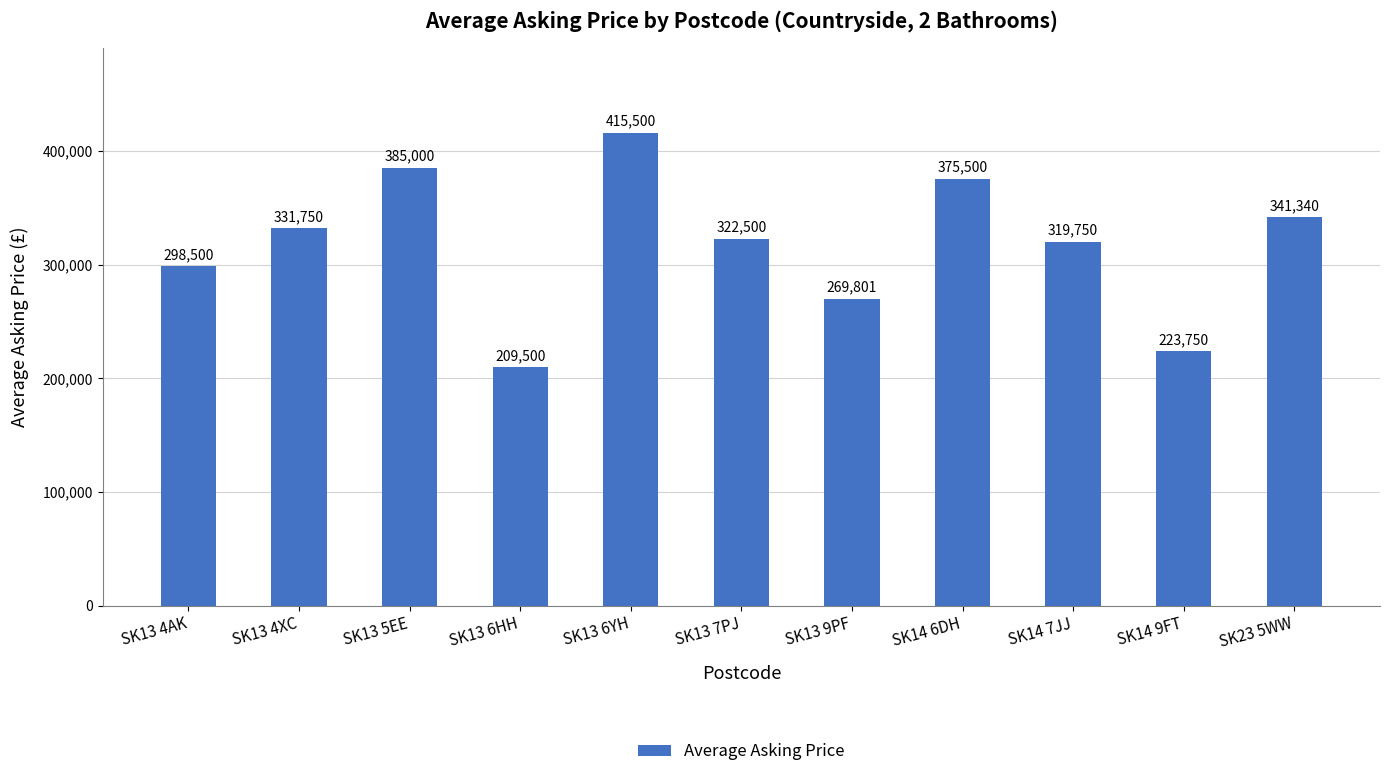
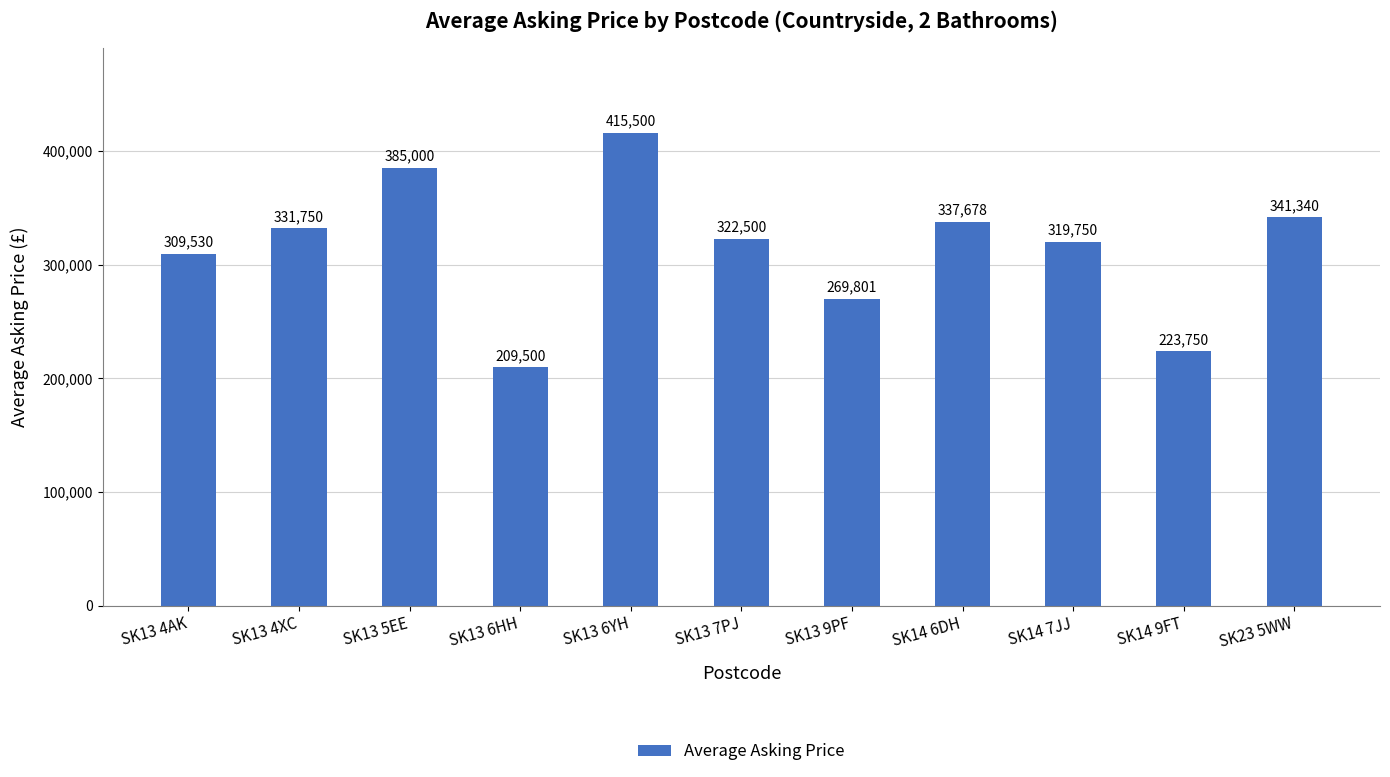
SK13 4AK: 298,500 -> 309,530
SK14 6DH: 375,500 -> 337,678
